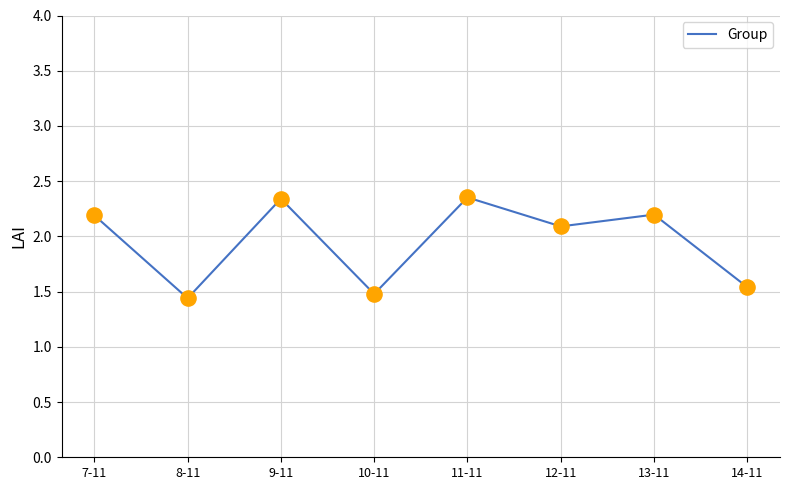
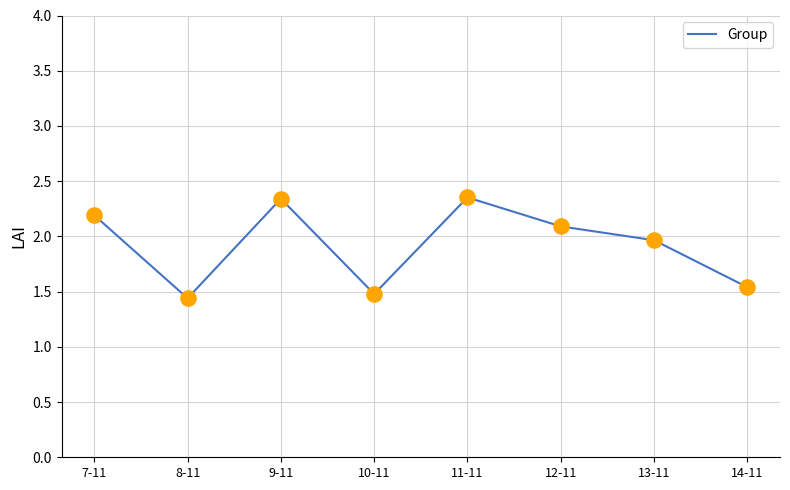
13-11: 2.20 -> 1.97
